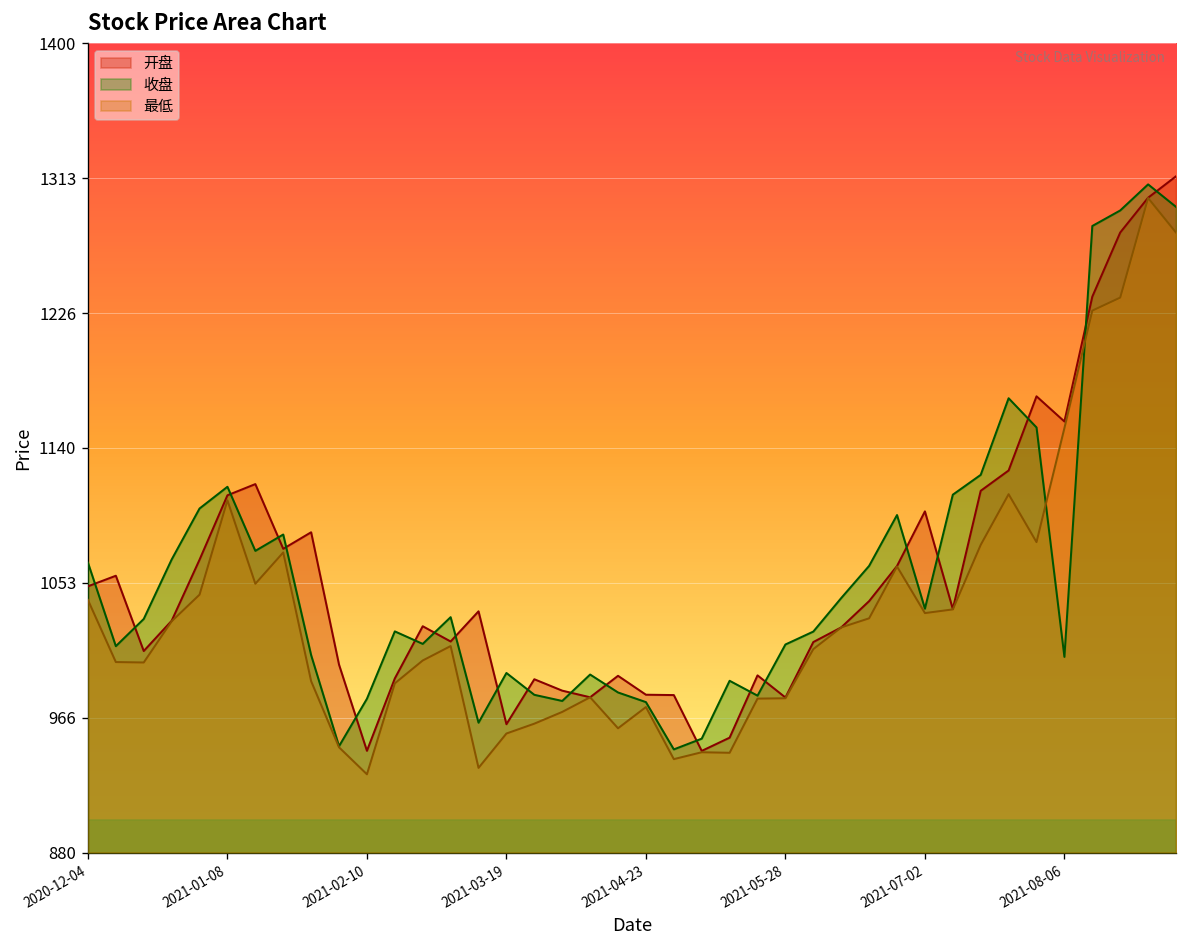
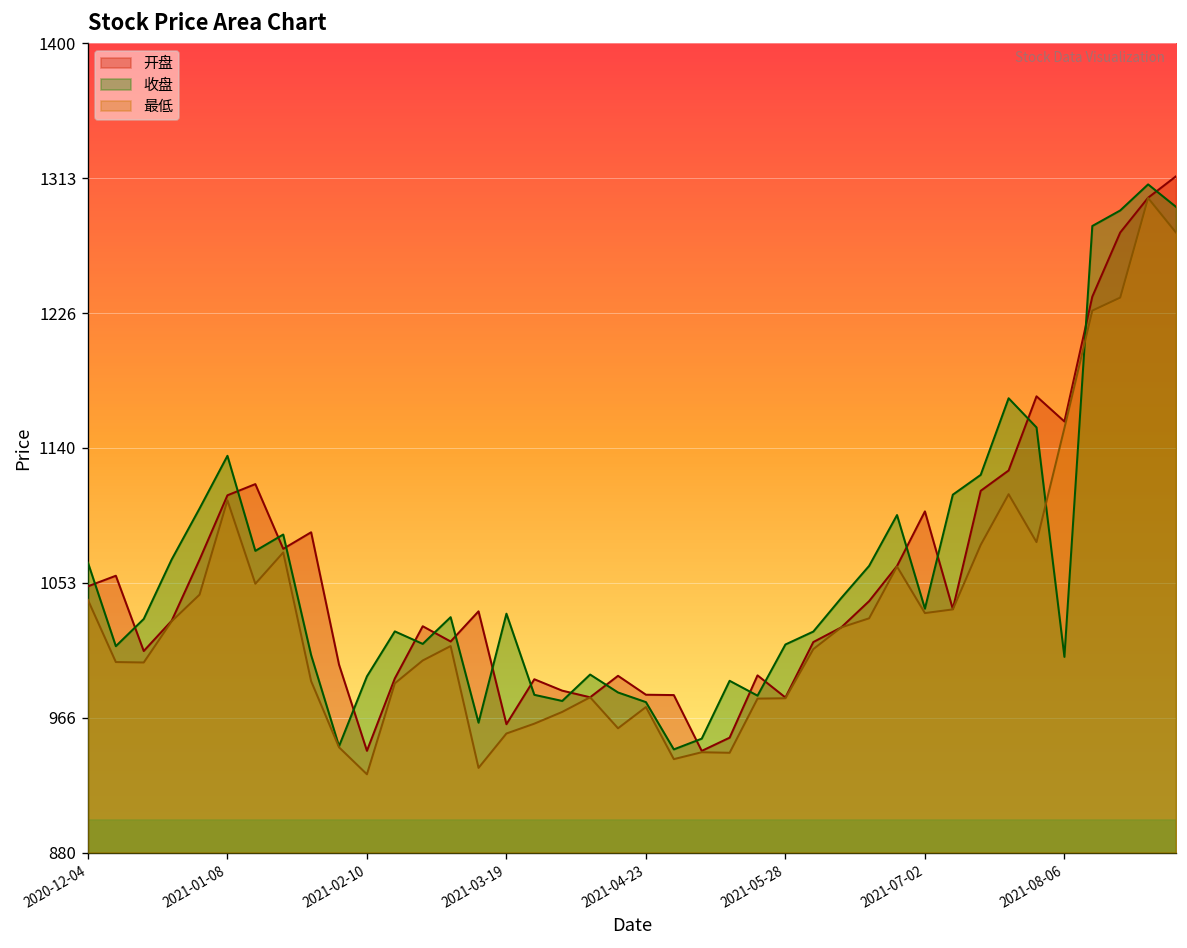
收盘, 2021-01-08: 1115 -> 1135
收盘, 2021-02-10: 979 -> 993
收盘, 2021-03-19: 995 -> 1033
